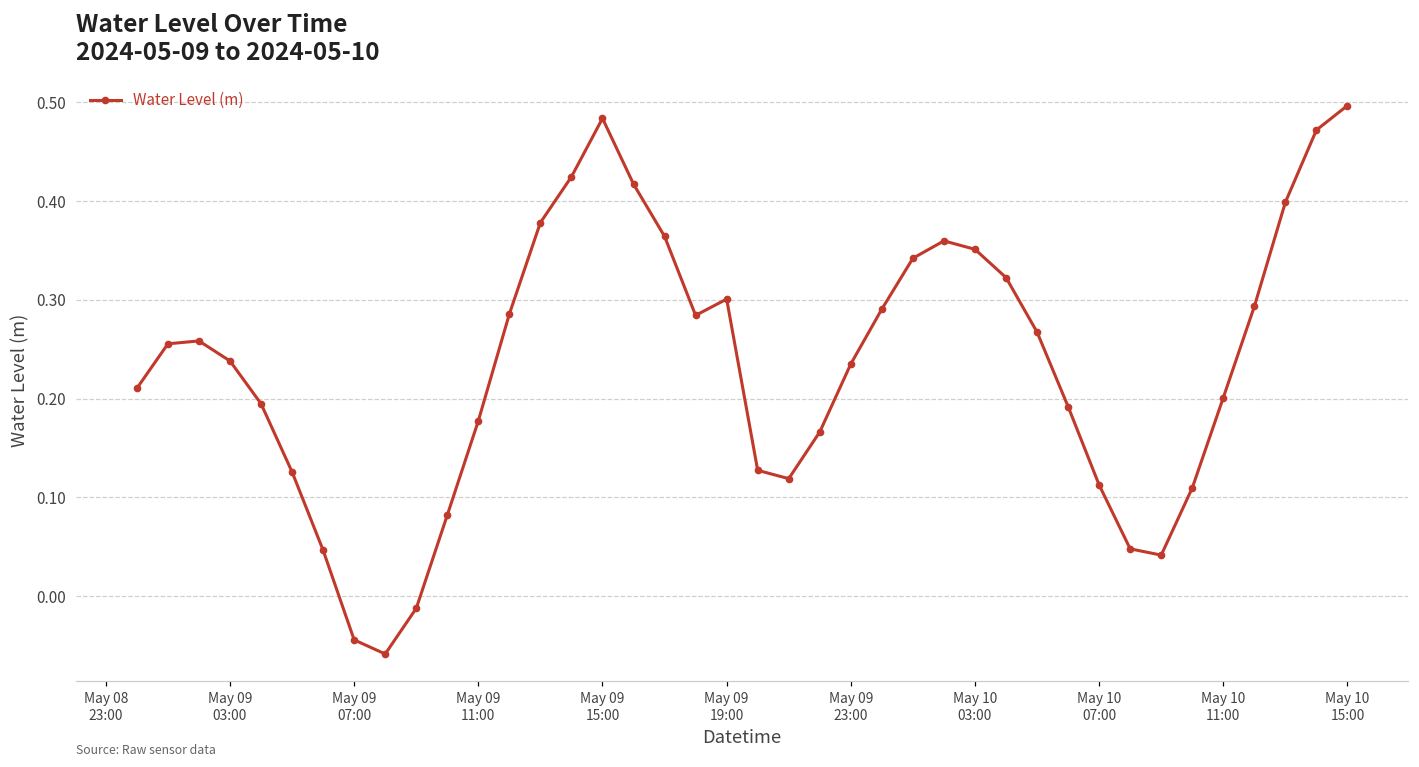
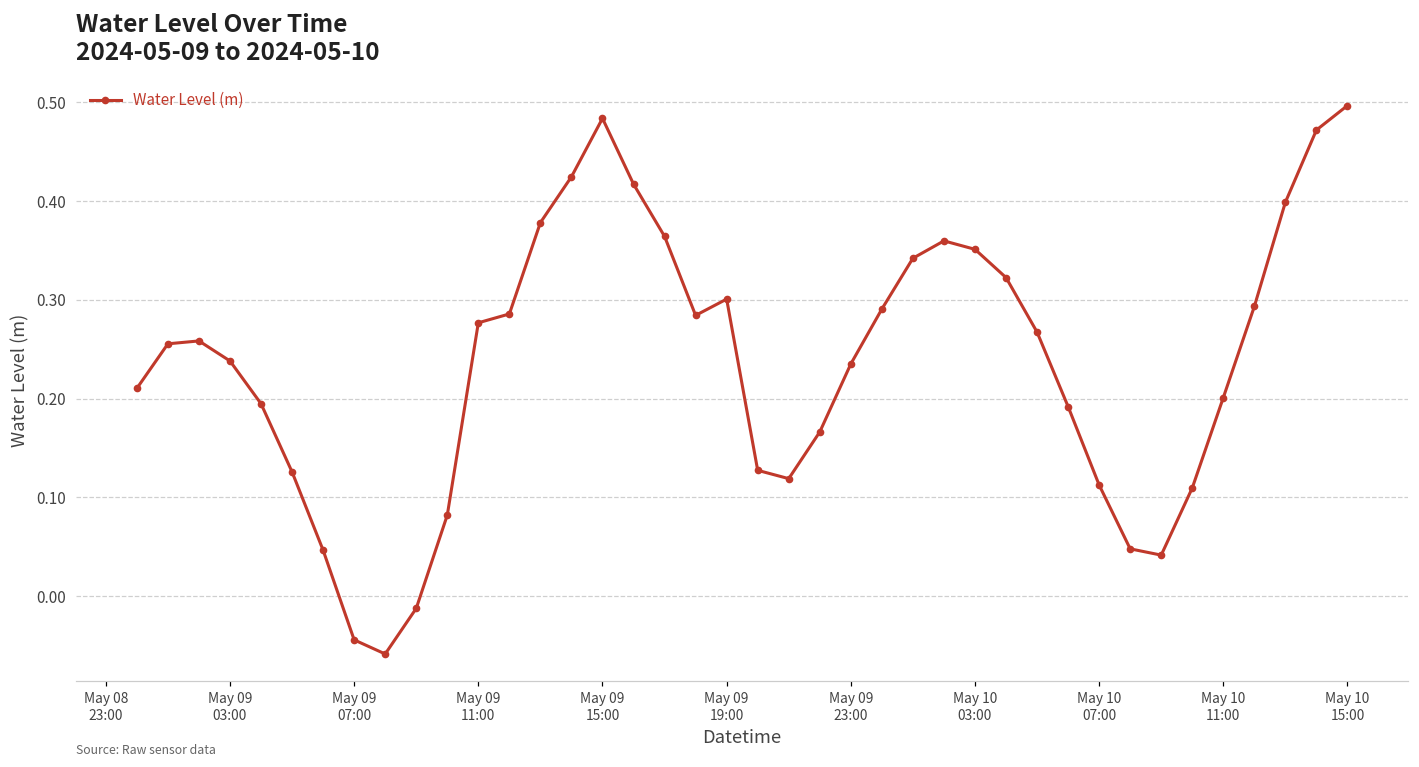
May 09 11:00: 0.18 -> 0.28
